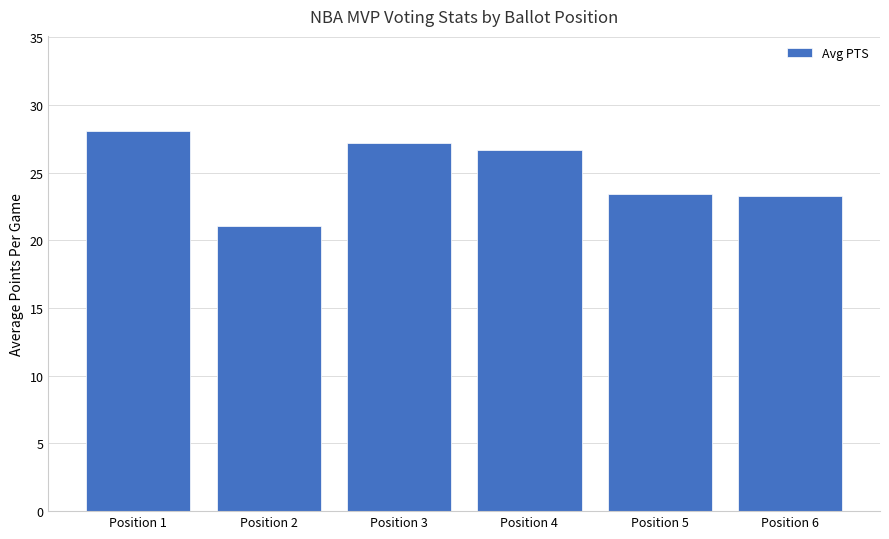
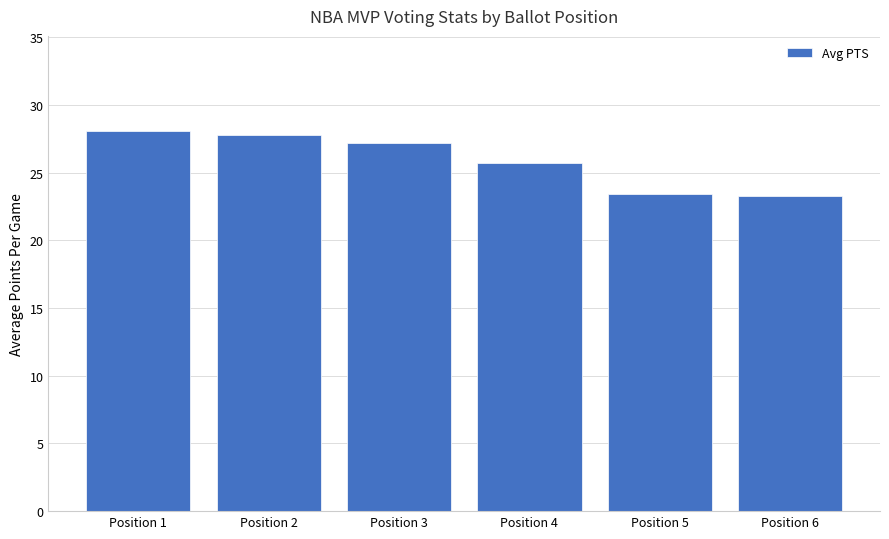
Position 2: 21.1 -> 27.8
Position 4: 26.7 -> 25.7
